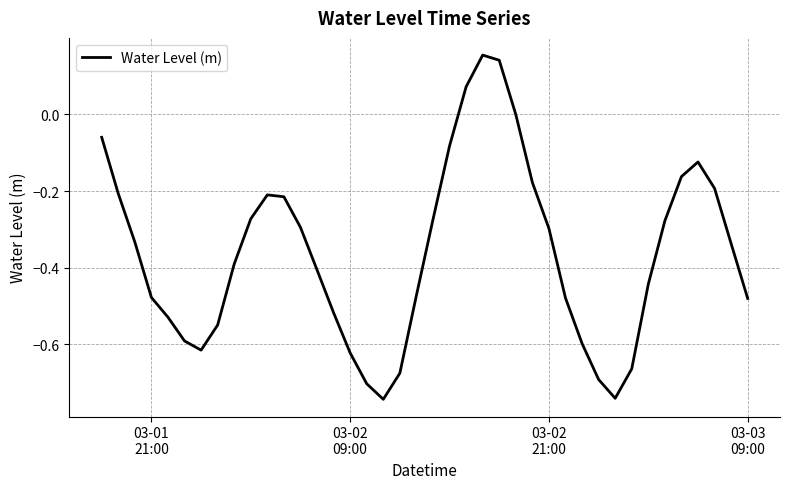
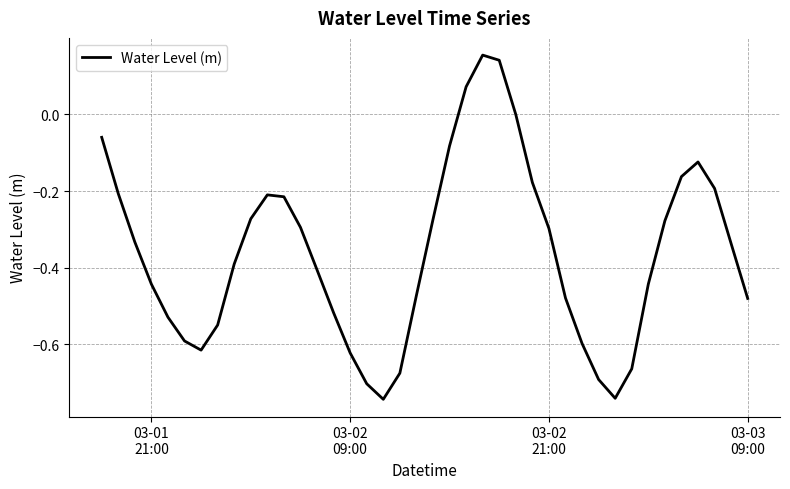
03-01 21:00: -0.48 -> -0.44
